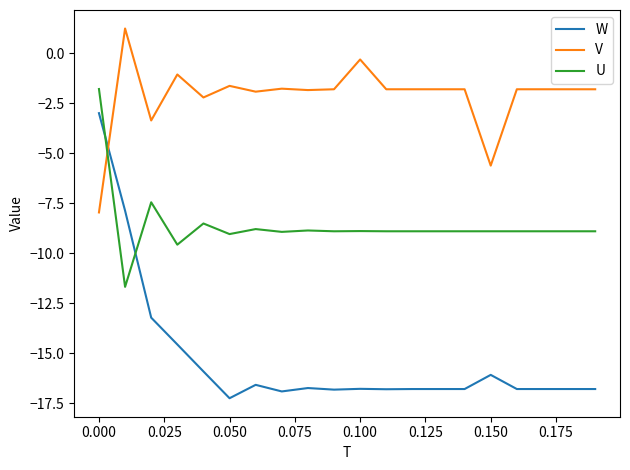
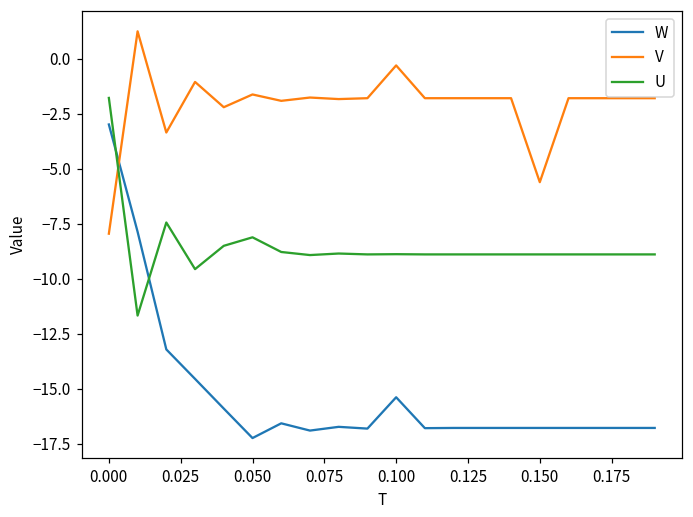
U, 0.050: -9.0 -> -8.1
W, 0.100: -16.8 -> -15.4
W, 0.150: -16.1 -> -16.8
